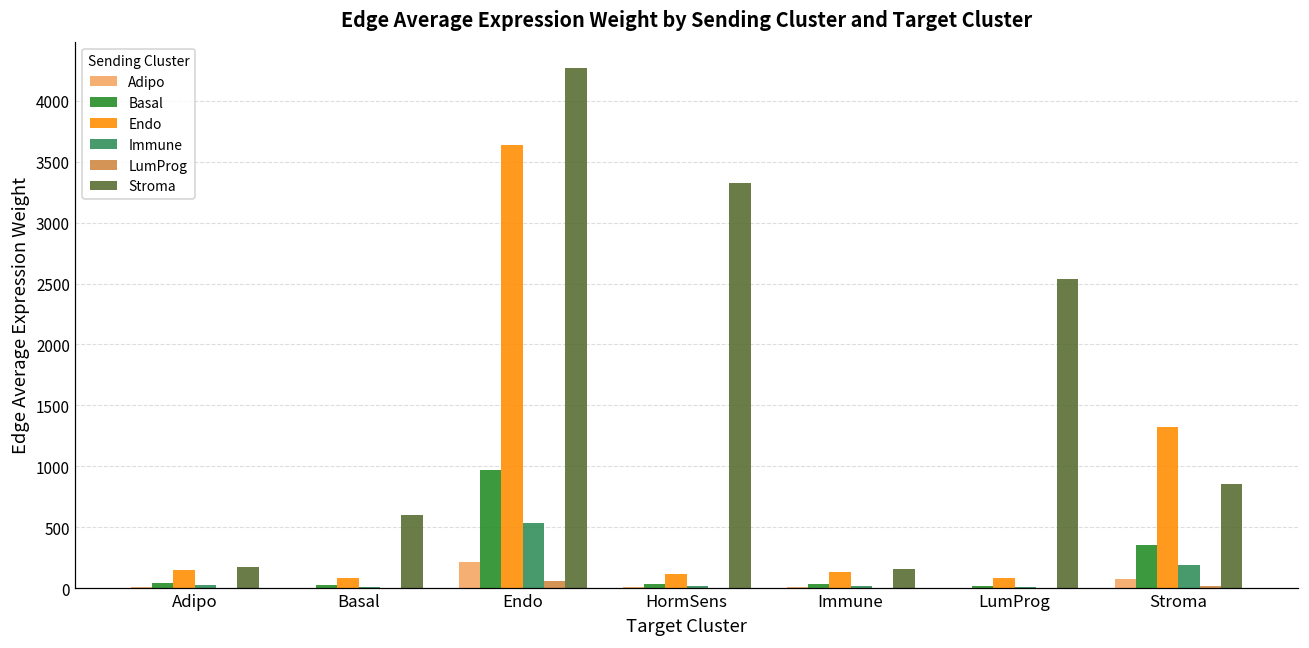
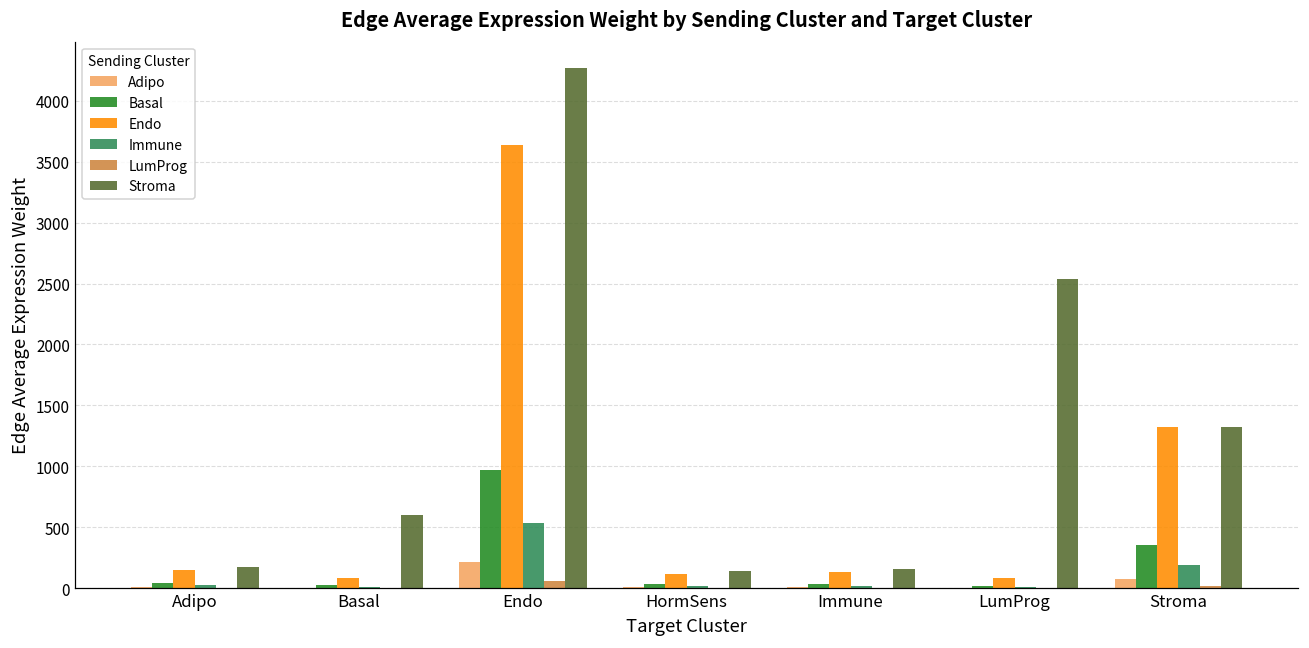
Stroma, HormSens: 3330 -> 140
Stroma, Stroma: 850 -> 1330
